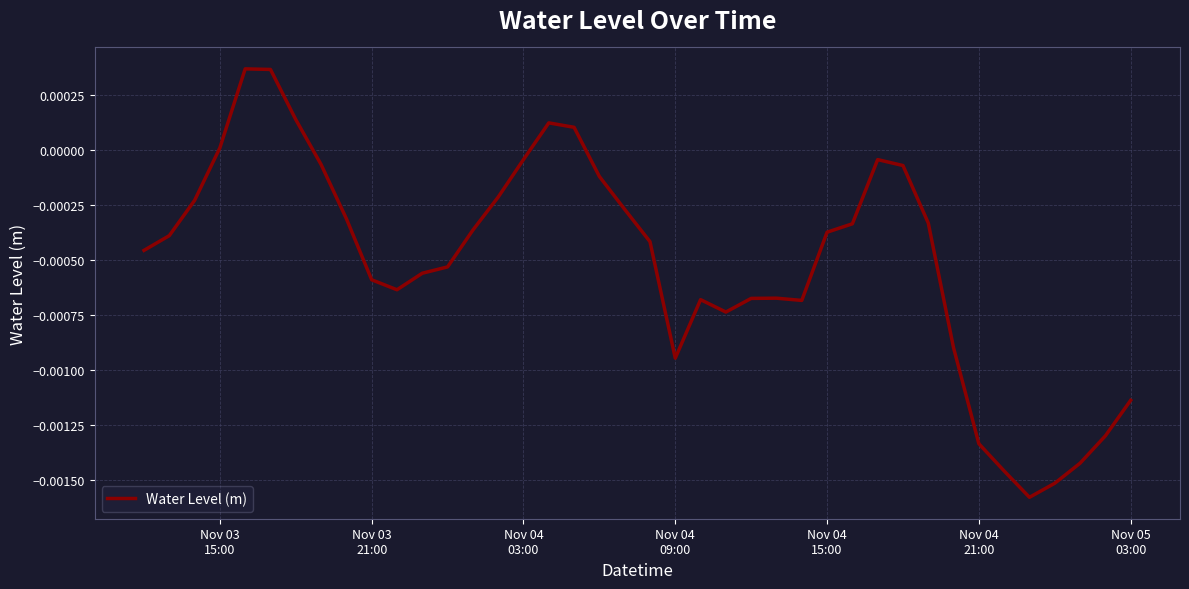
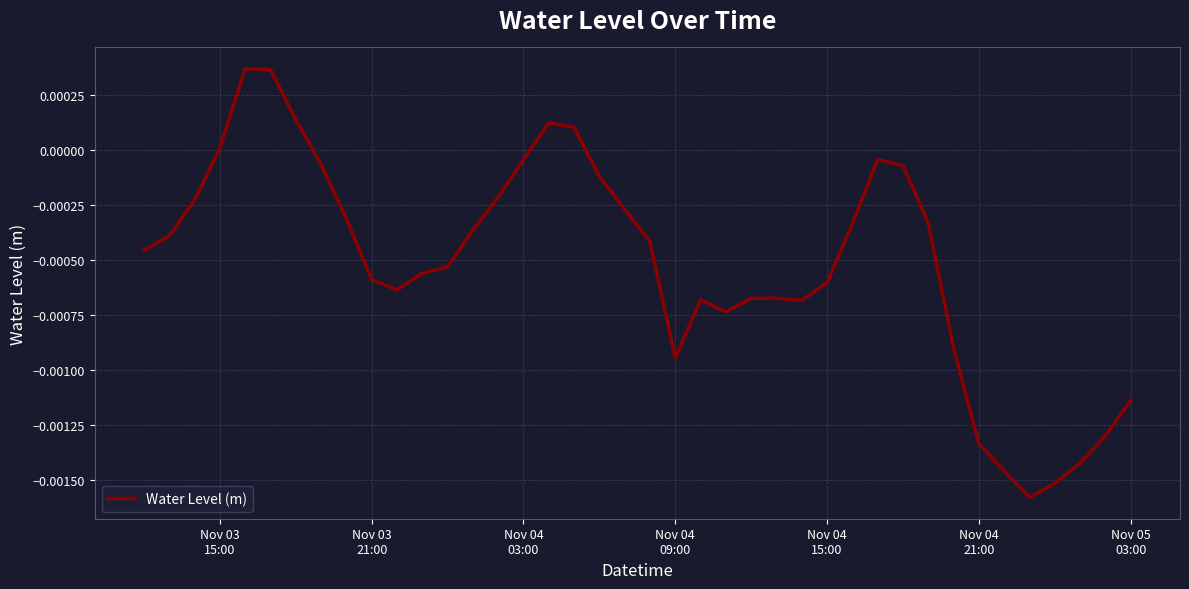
Nov 04 15:00: -0.00037 -> -0.00060
